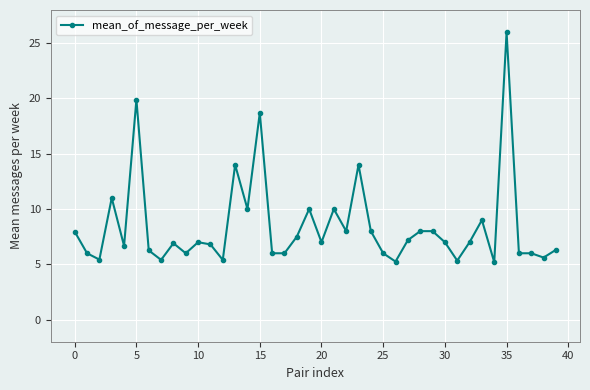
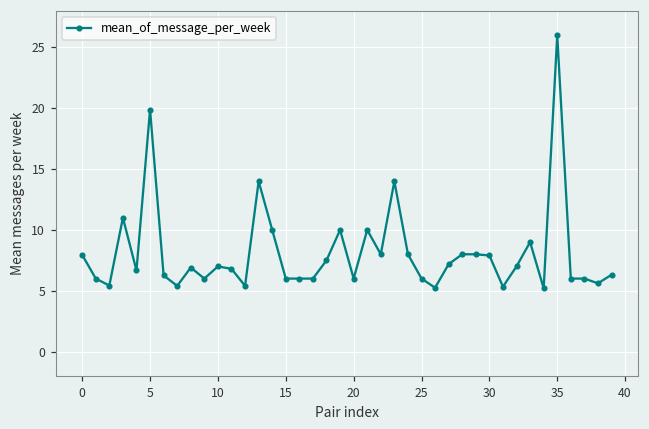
15: 18.7 -> 6.0
20: 7 -> 6
30: 7.0 -> 7.9
